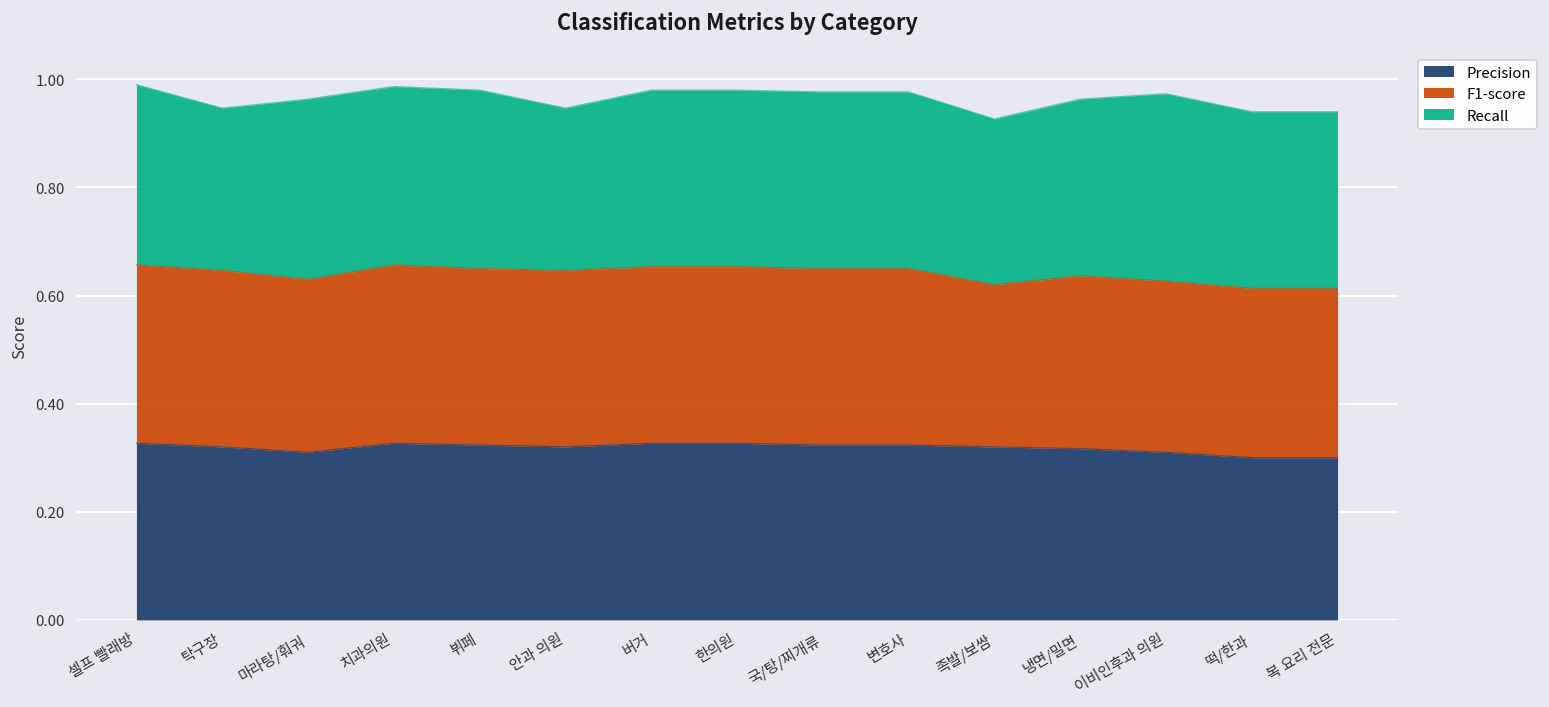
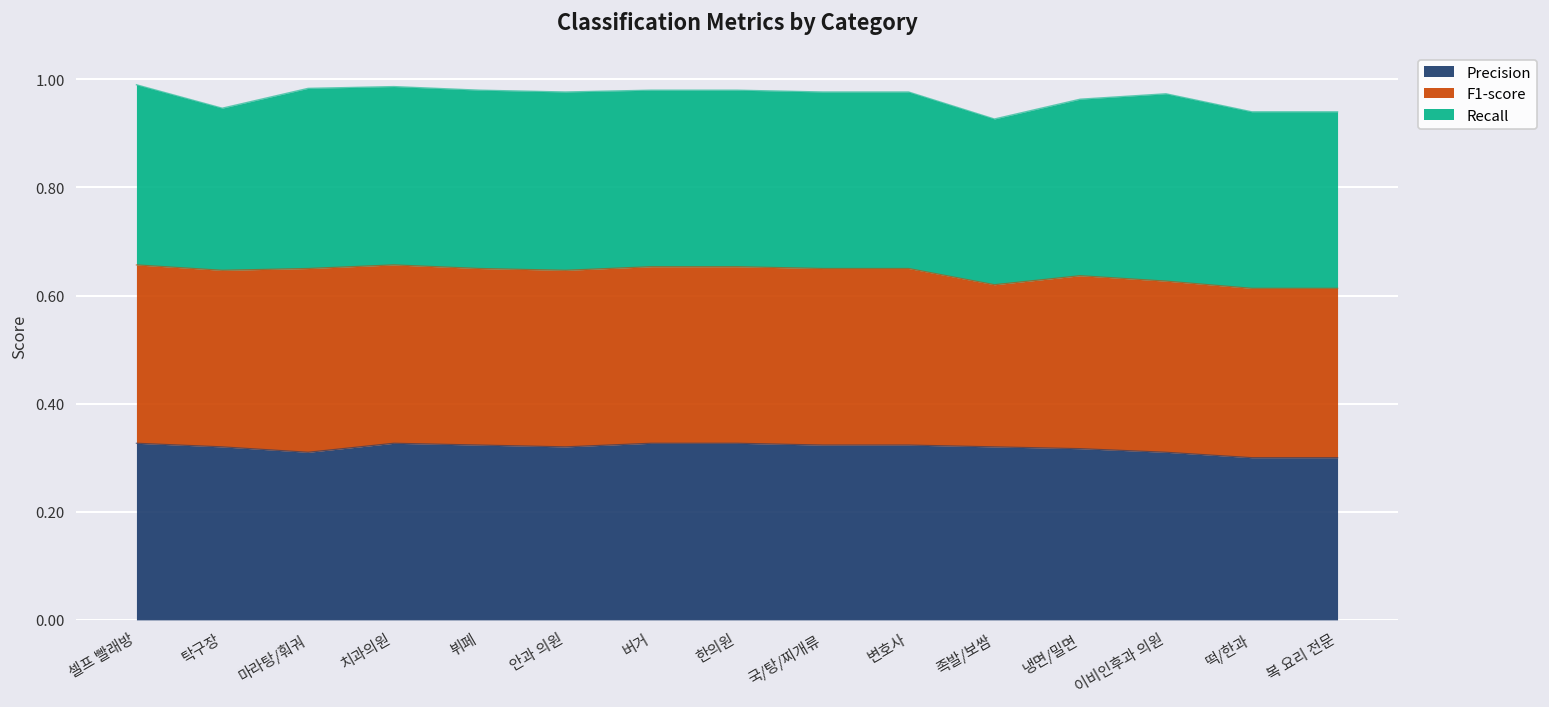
F1-score, 마라탕/훠궈: 0.32 -> 0.34
Recall, 안과 의원: 0.30 -> 0.33
